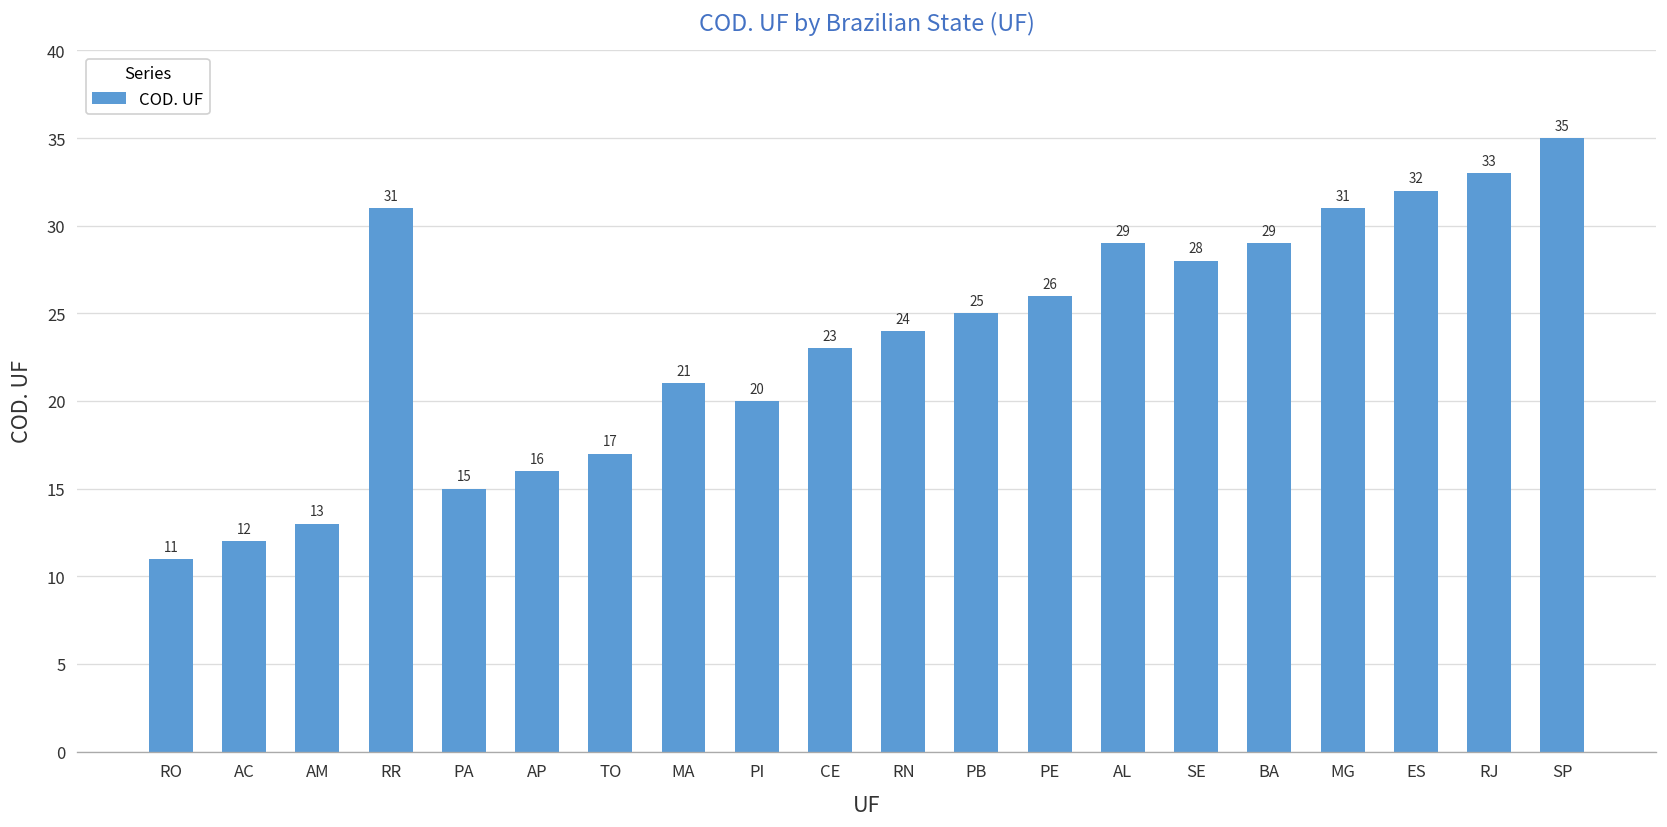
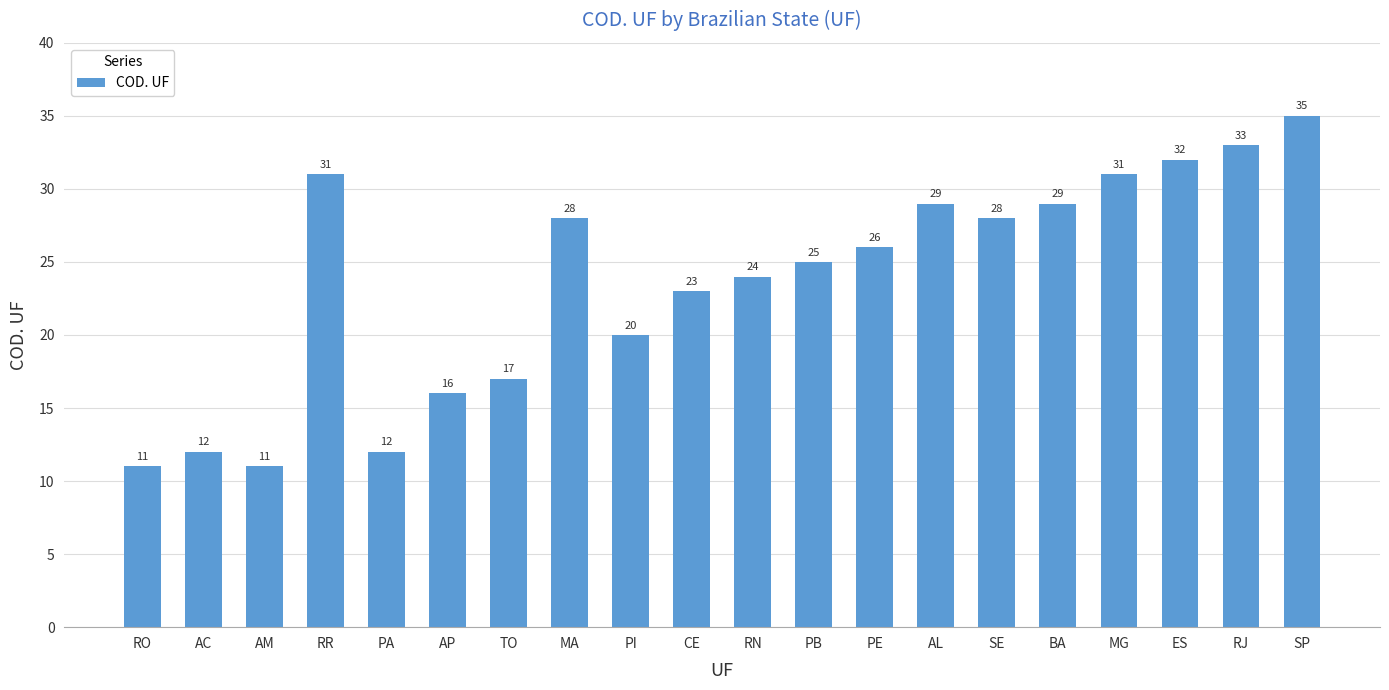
AM: 13 -> 11
PA: 15 -> 12
MA: 21 -> 28
